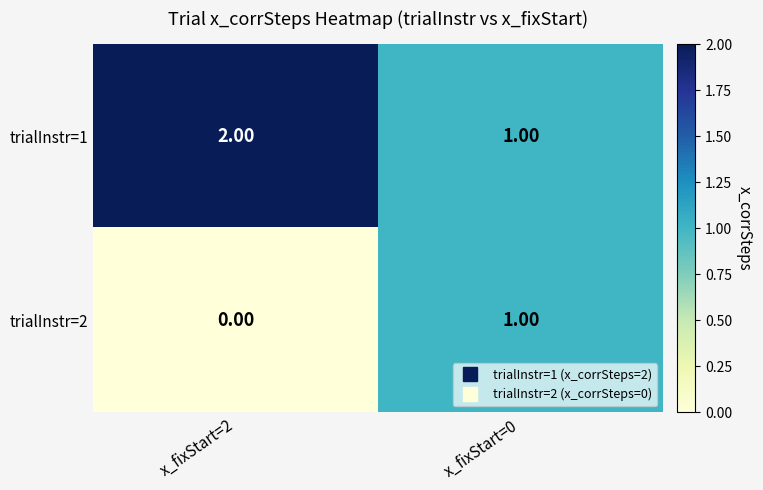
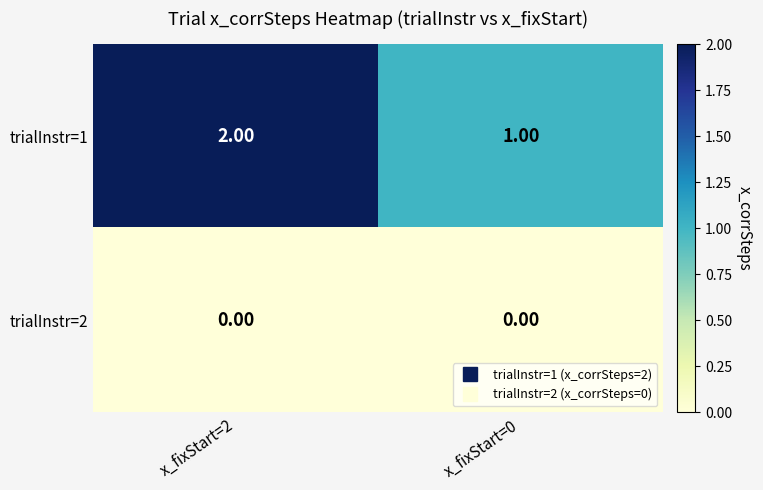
trialInstr=2, x_fixStart=0: 1.00 -> 0.00
